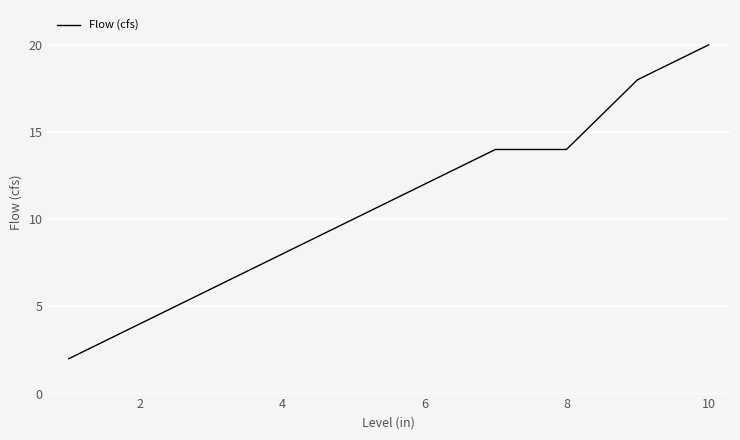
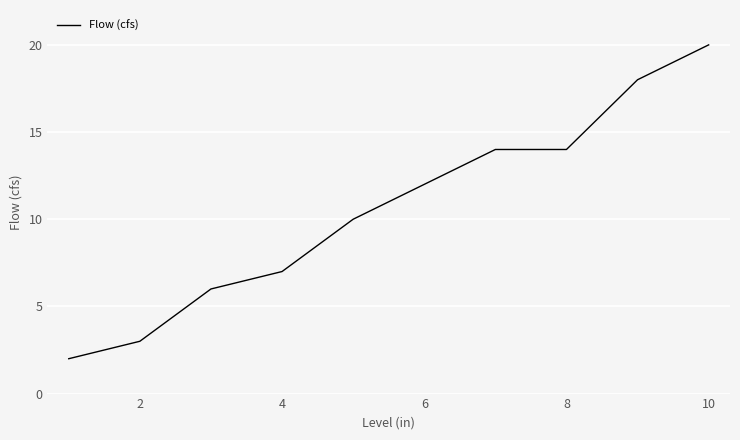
2: 4 -> 3
4: 8 -> 7
